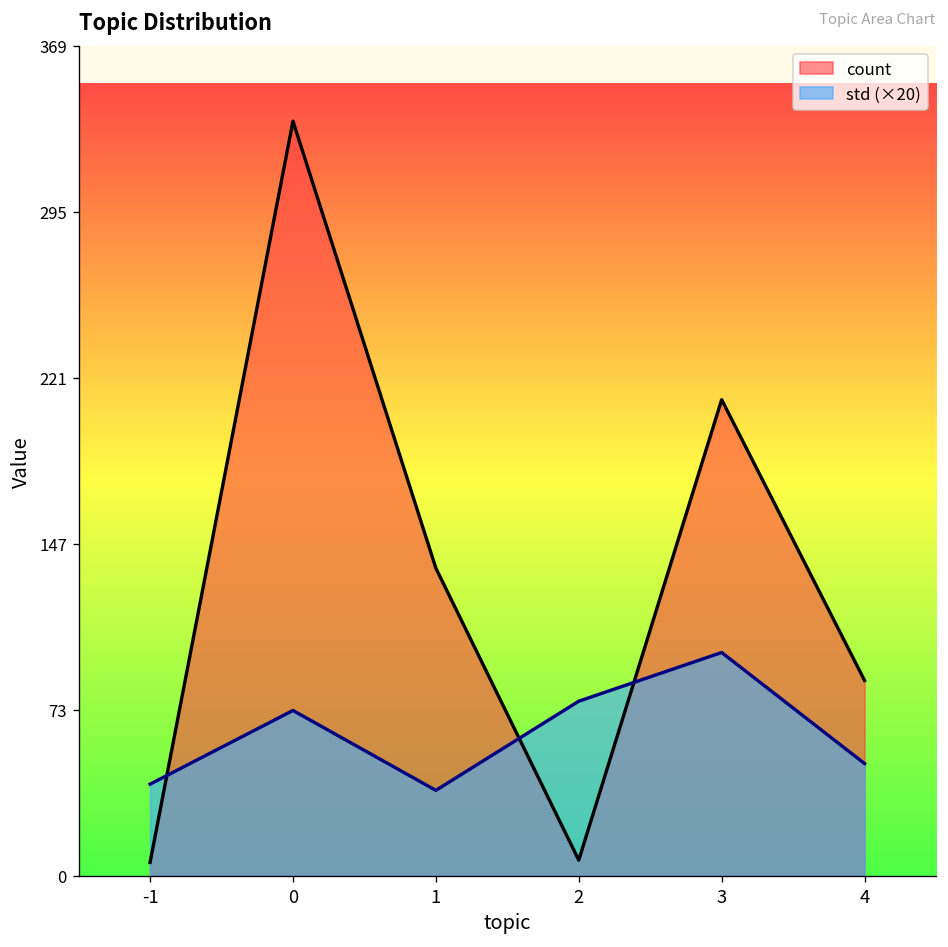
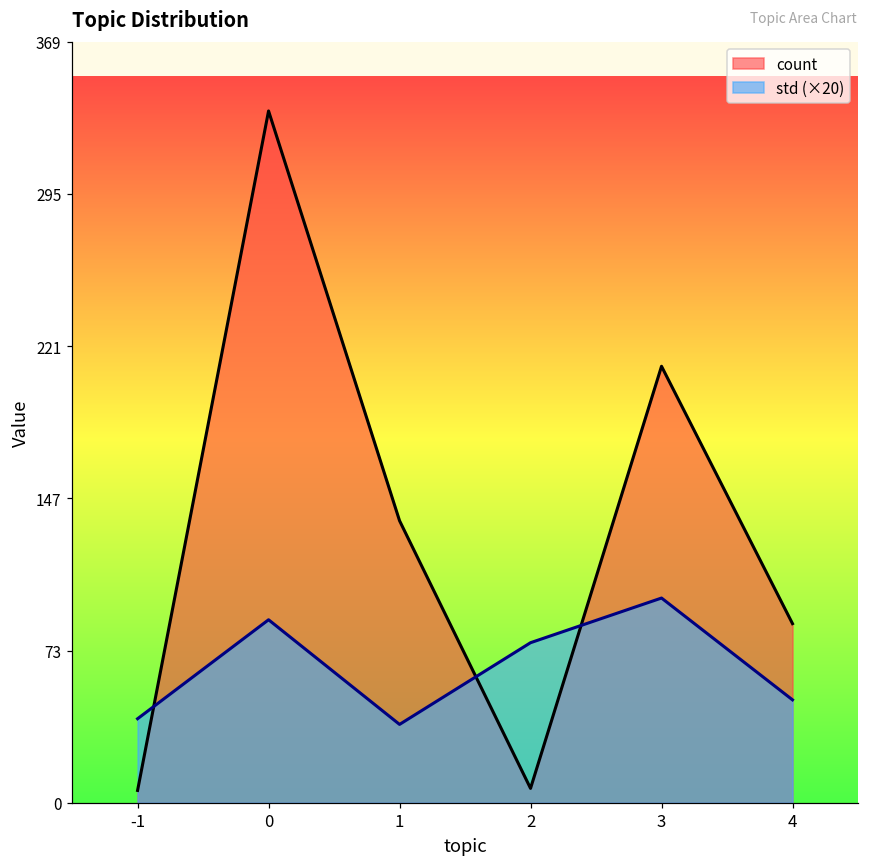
std (×20), 0: 74 -> 89
